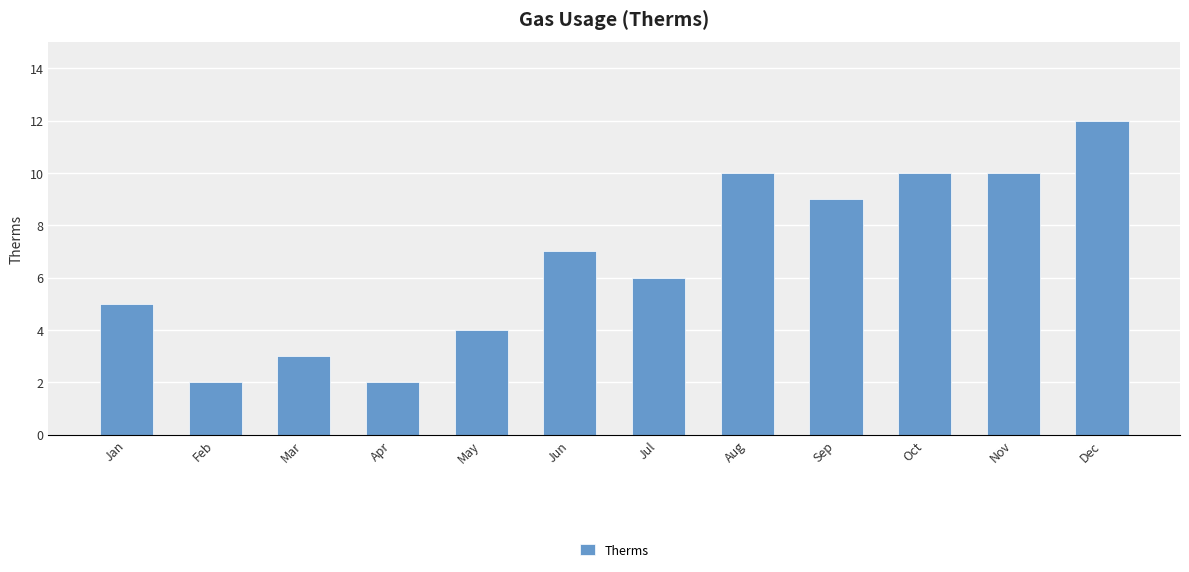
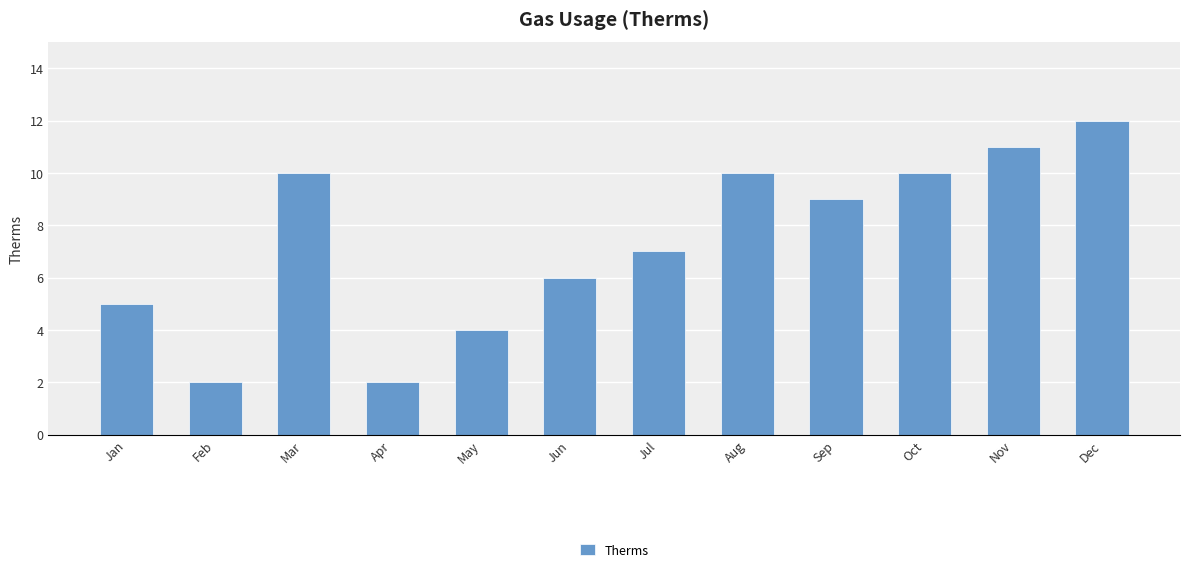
Mar: 3 -> 10
Jun: 7 -> 6
Jul: 6 -> 7
Nov: 10 -> 11
